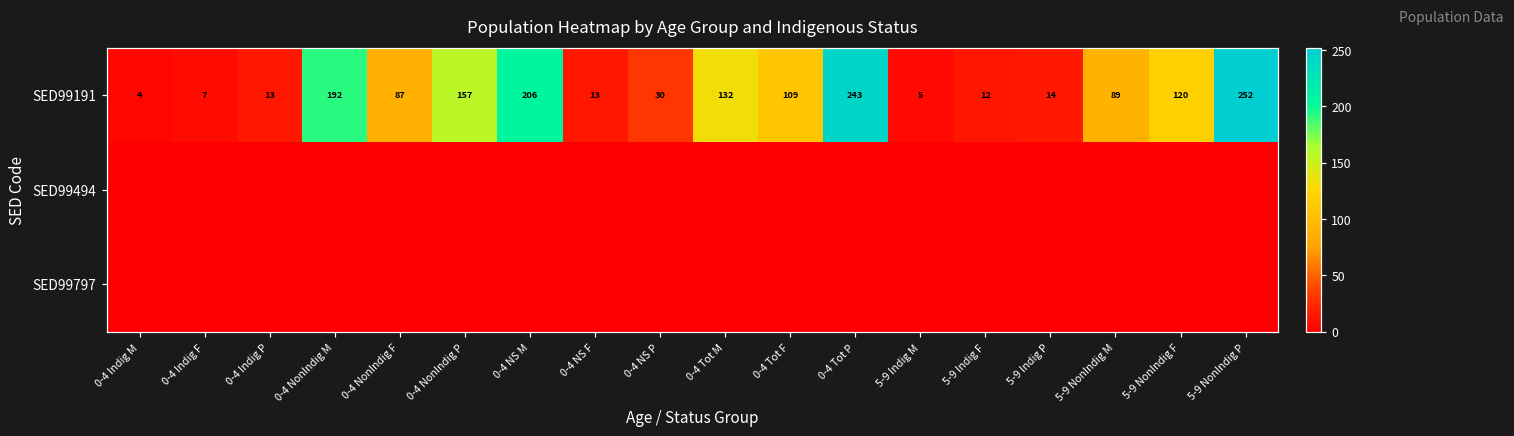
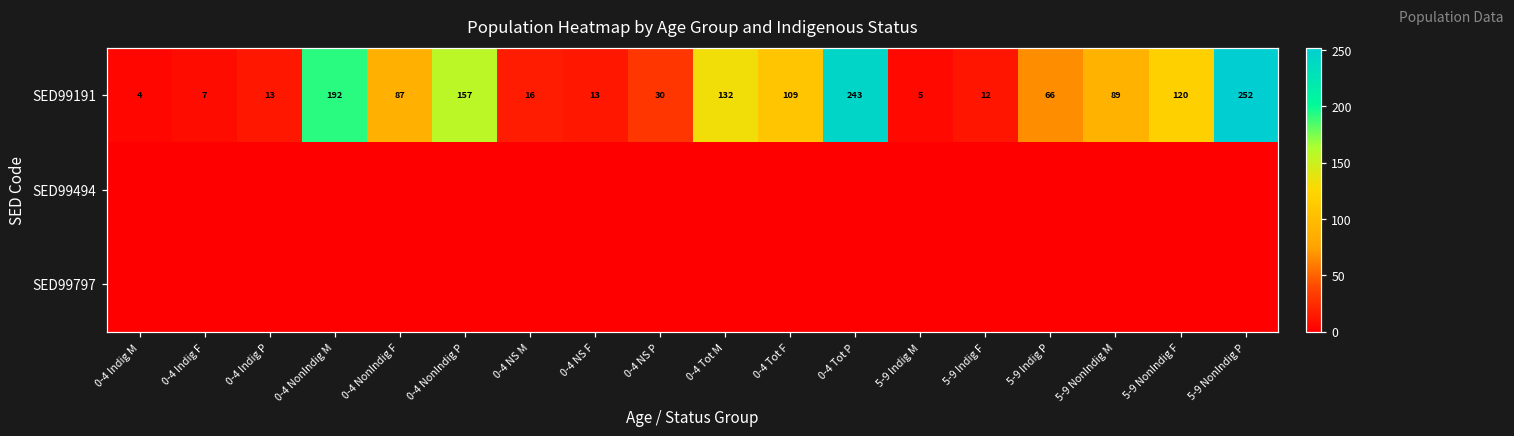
SED99191, 0-4 NS M: 206 -> 16
SED99191, 5-9 Indig P: 14 -> 66
